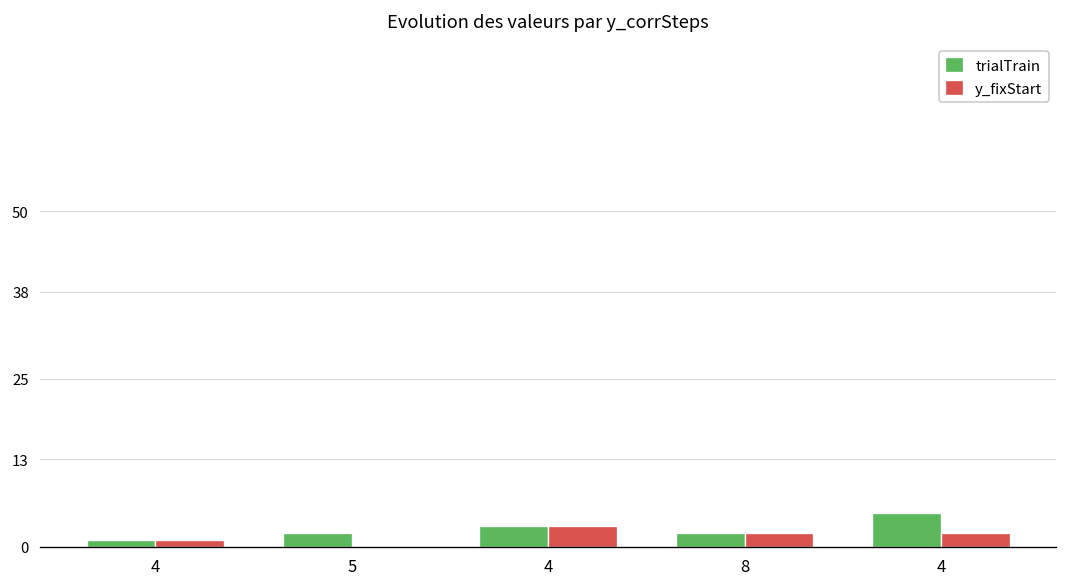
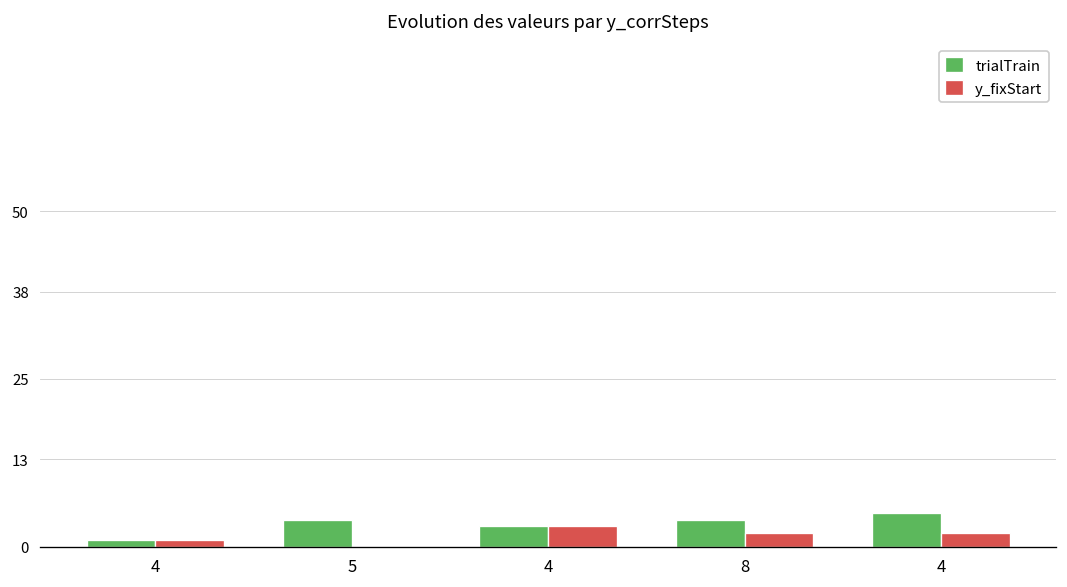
trialTrain, 5: 2 -> 4
trialTrain, 8: 2 -> 4
